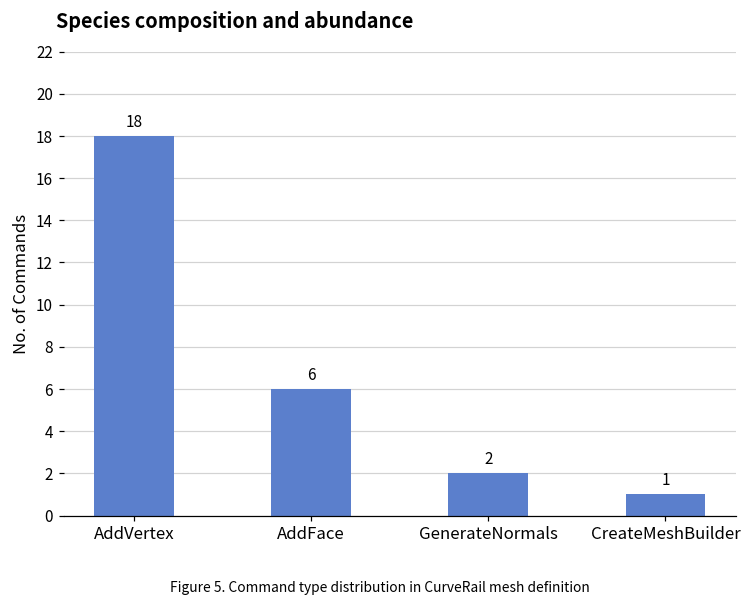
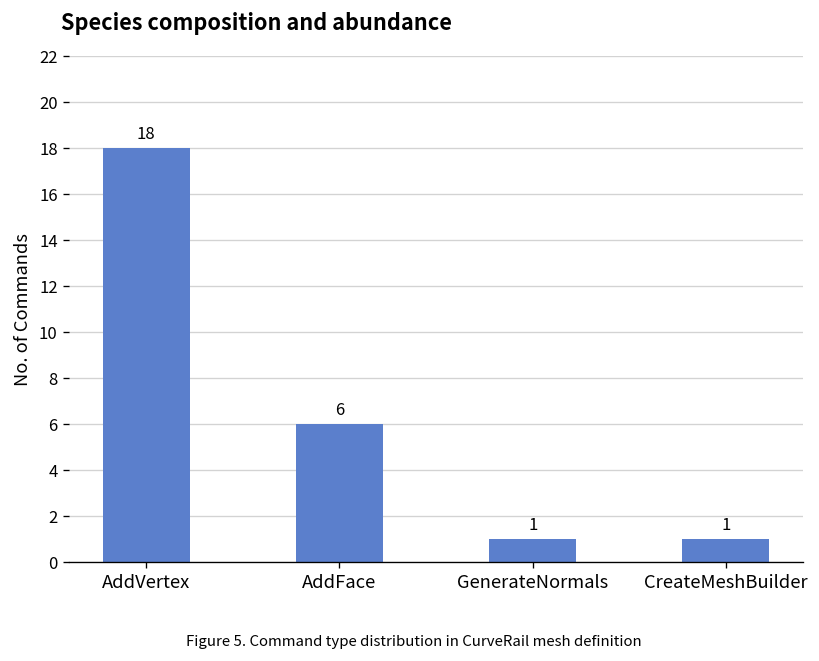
GenerateNormals: 2 -> 1
